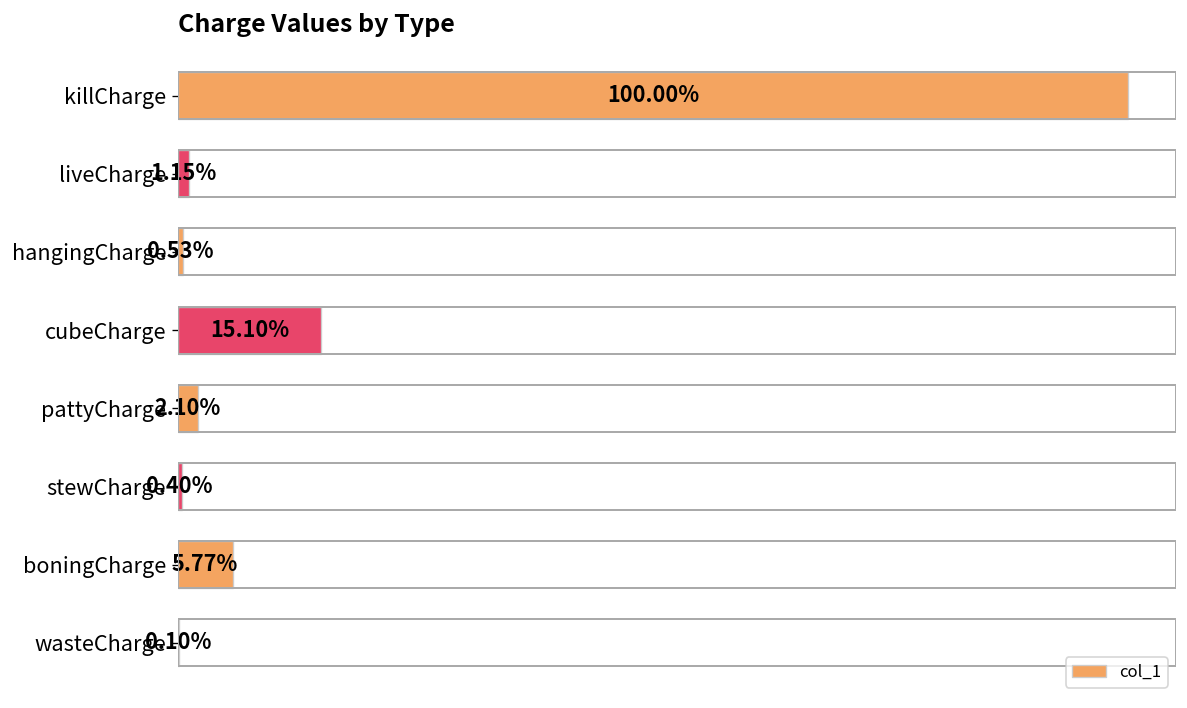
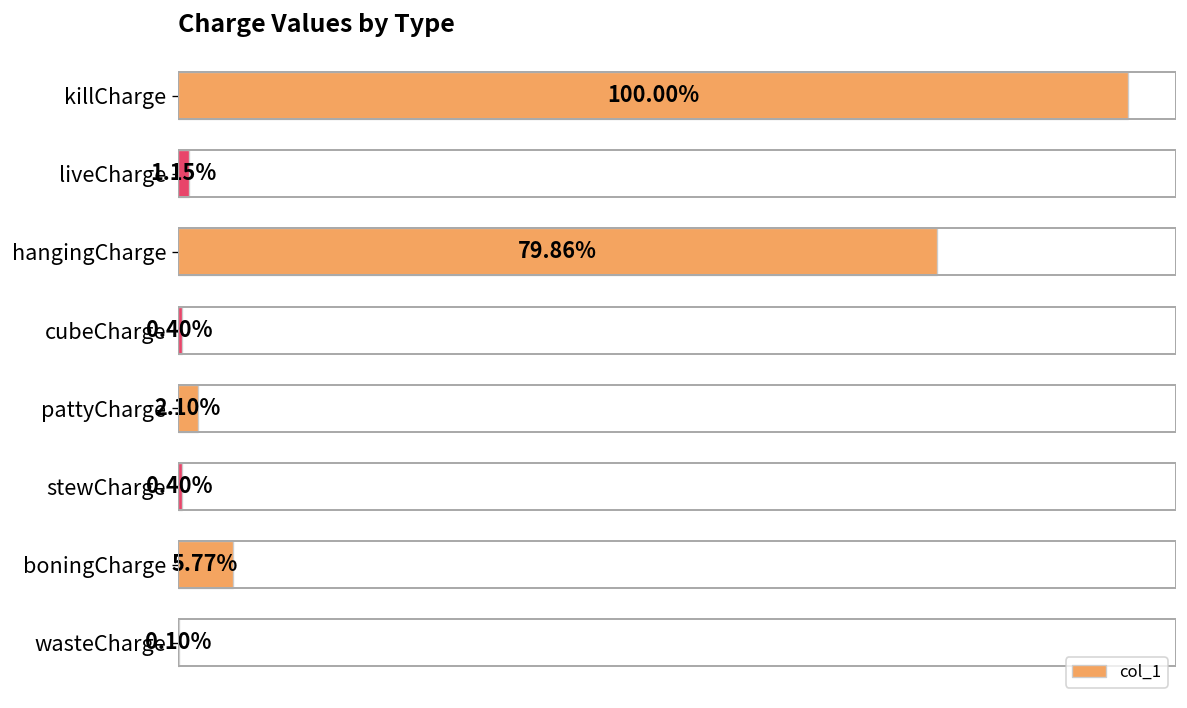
hangingCharge: 0.53% -> 79.86%
cubeCharge: 15.10% -> 0.40%
